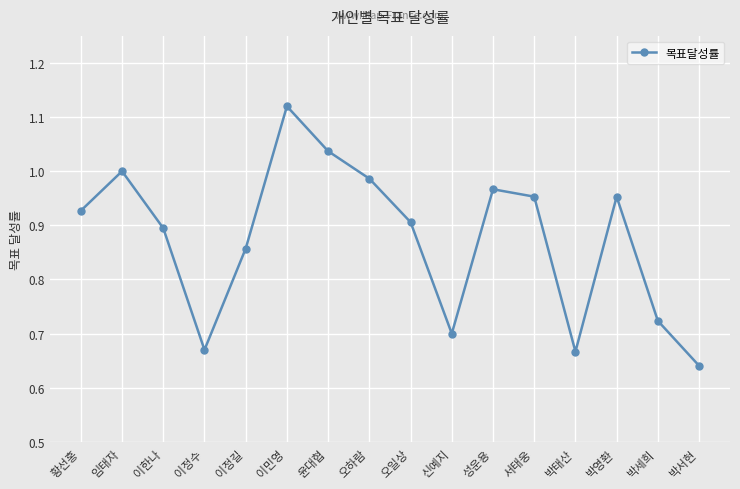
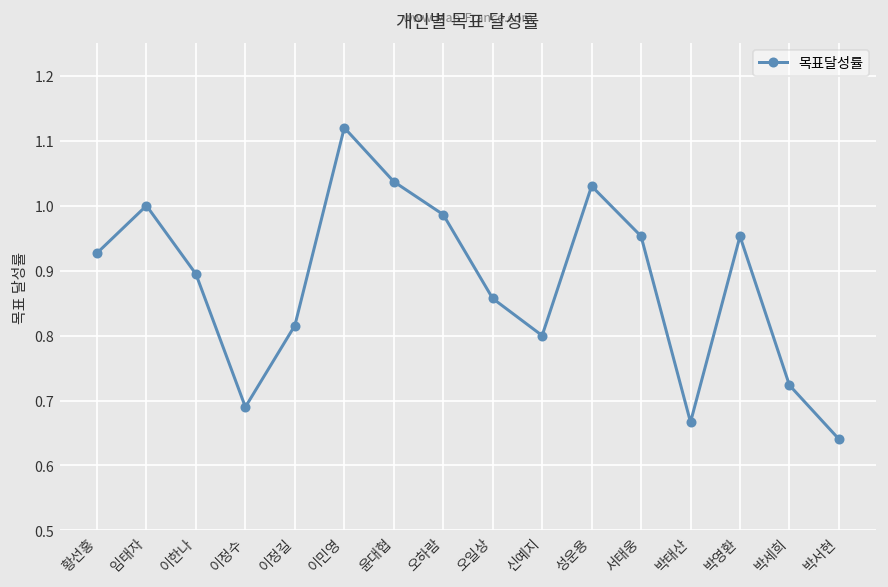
이정수: 0.67 -> 0.69
이정길: 0.86 -> 0.82
오일상: 0.91 -> 0.86
신예지: 0.7 -> 0.8
성운용: 0.97 -> 1.03
